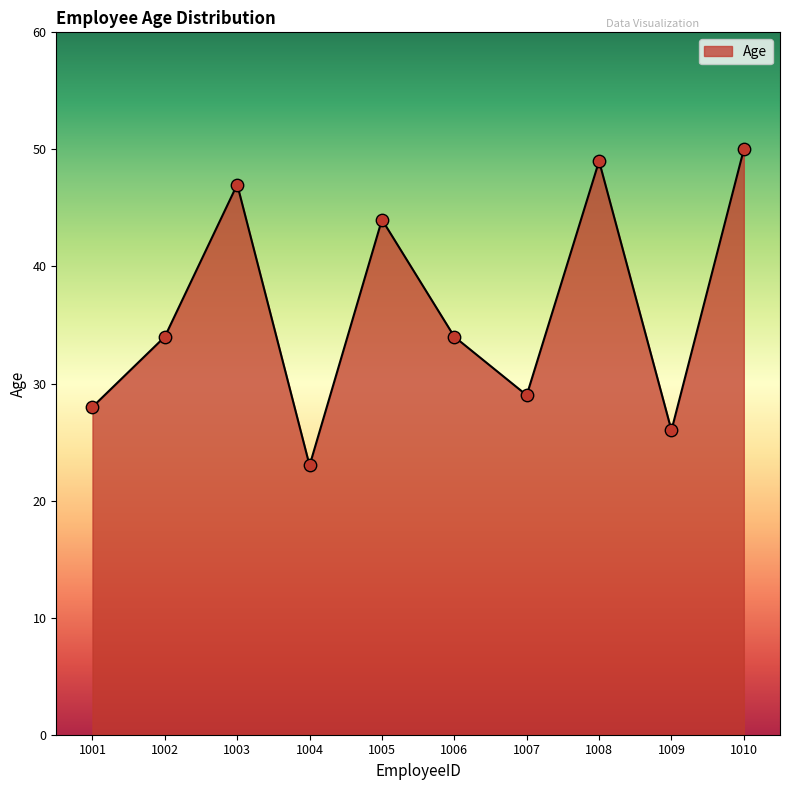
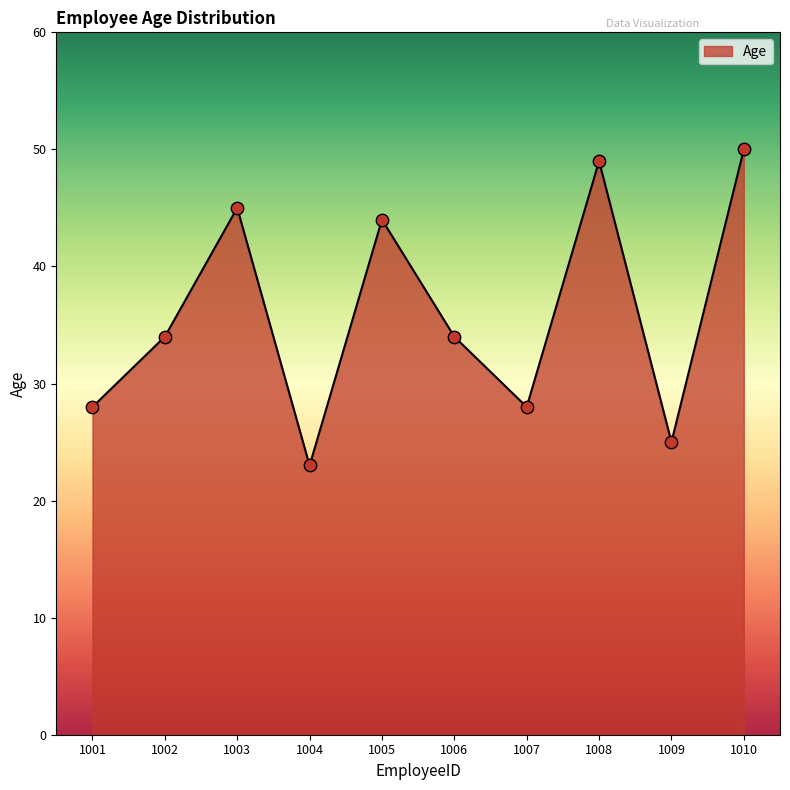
1003: 47 -> 45
1007: 29 -> 28
1009: 26 -> 25
